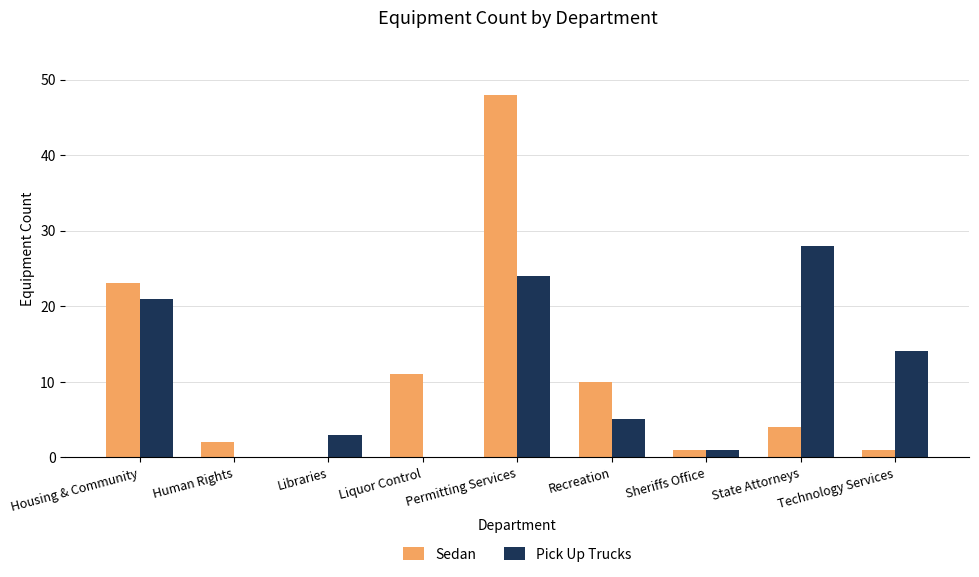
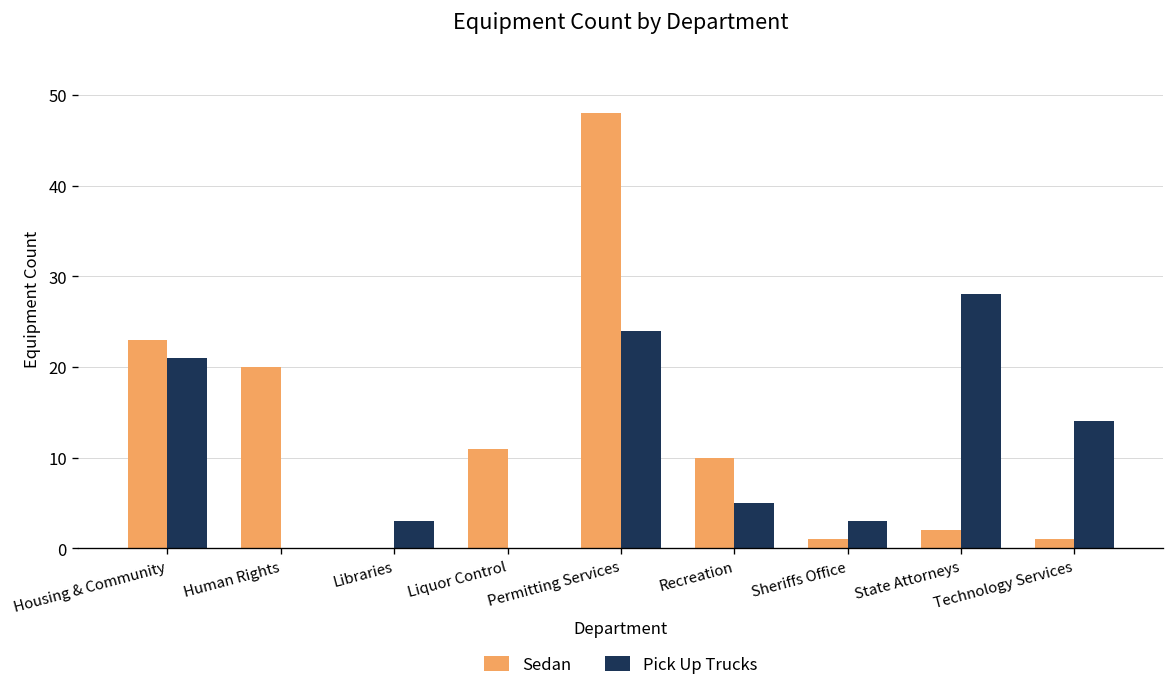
Sedan, Human Rights: 2 -> 20
Pick Up Trucks, Sheriffs Office: 1 -> 3
Sedan, State Attorneys: 4 -> 2
